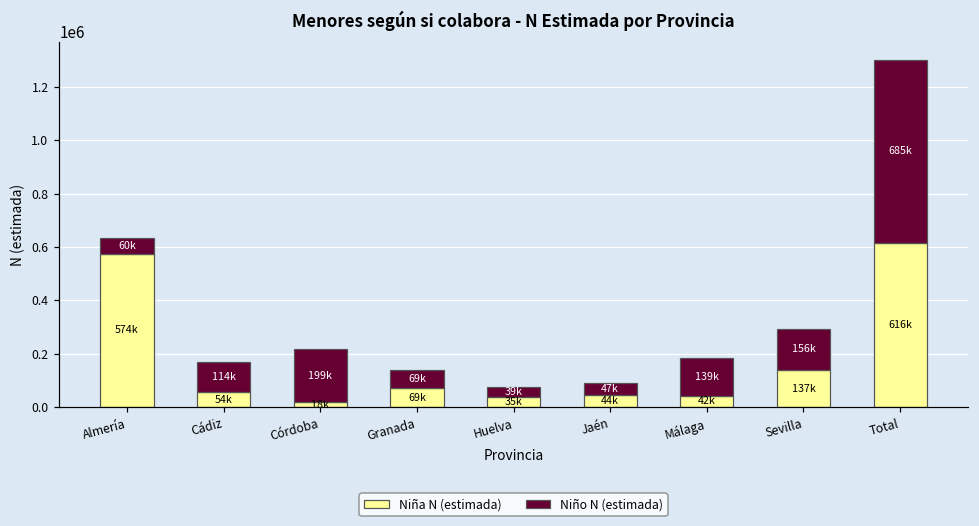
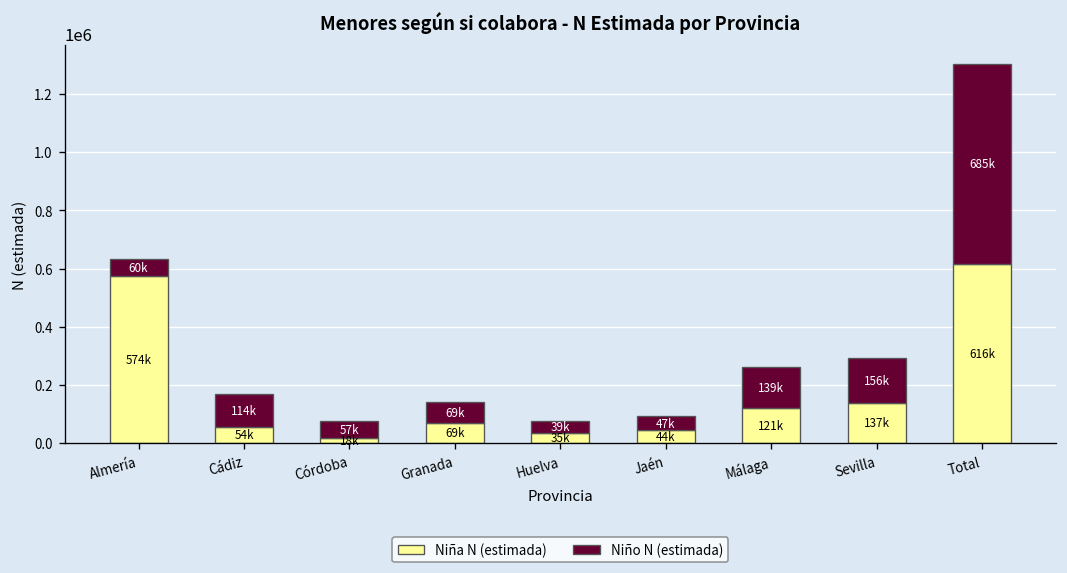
Niño N (estimada), Córdoba: 199k -> 57k
Niña N (estimada), Málaga: 42k -> 121k
